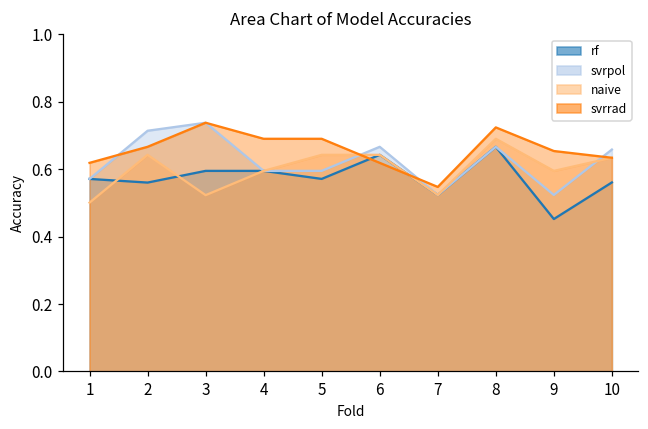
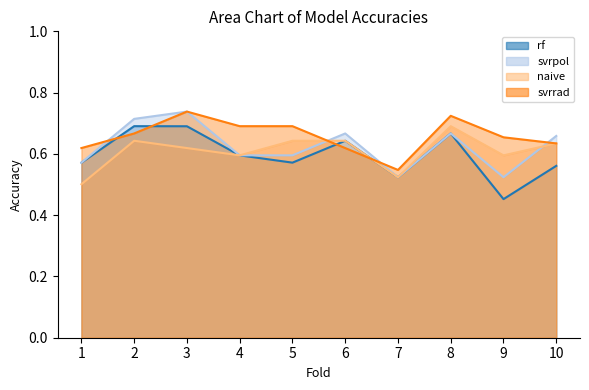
rf, 2: 0.56 -> 0.69
rf, 3: 0.60 -> 0.69
naive, 3: 0.52 -> 0.62
